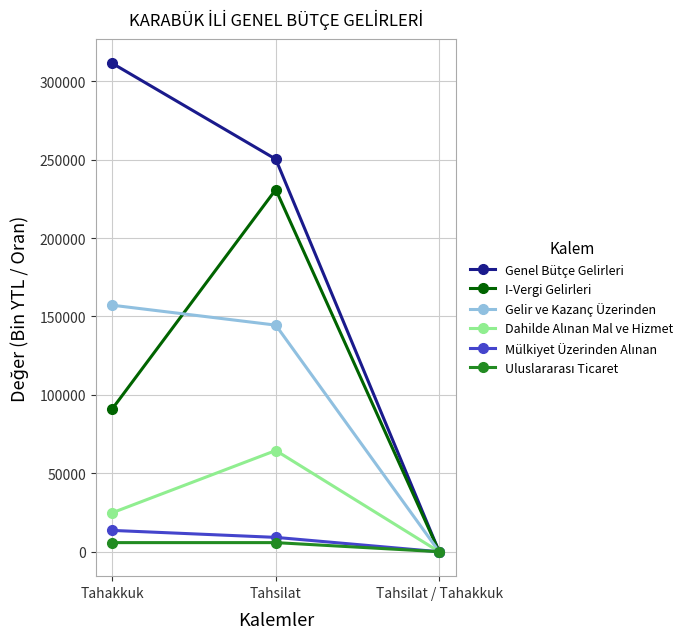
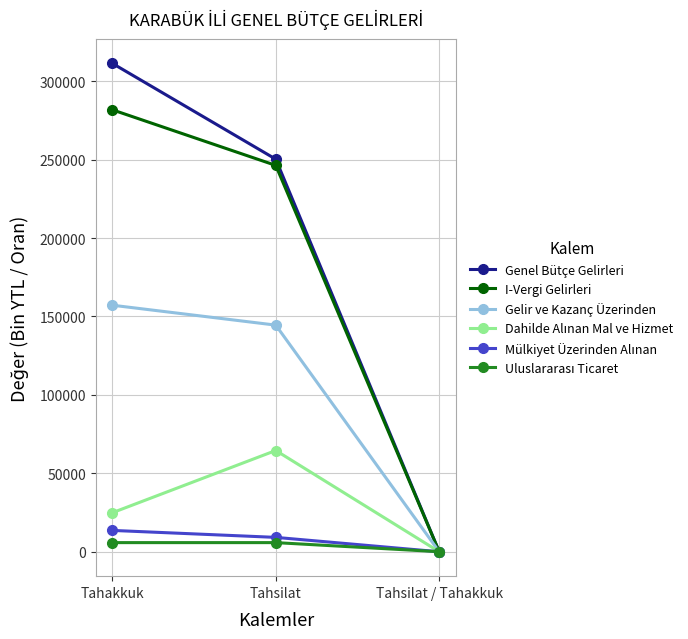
I-Vergi Gelirleri, Tahakkuk: 91000 -> 282000
I-Vergi Gelirleri, Tahsilat: 231000 -> 246000
